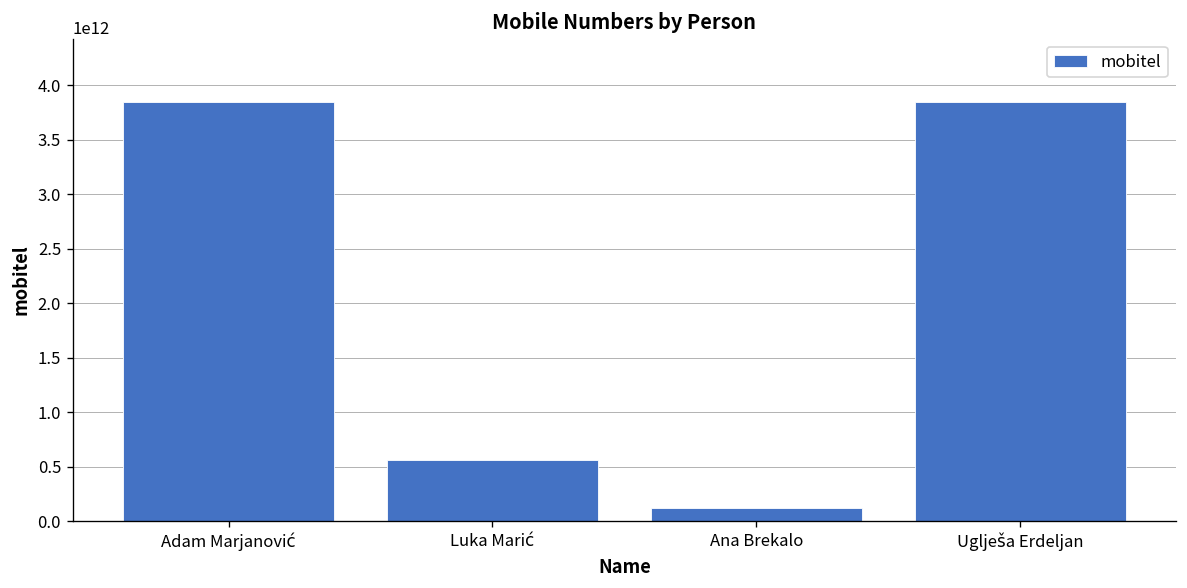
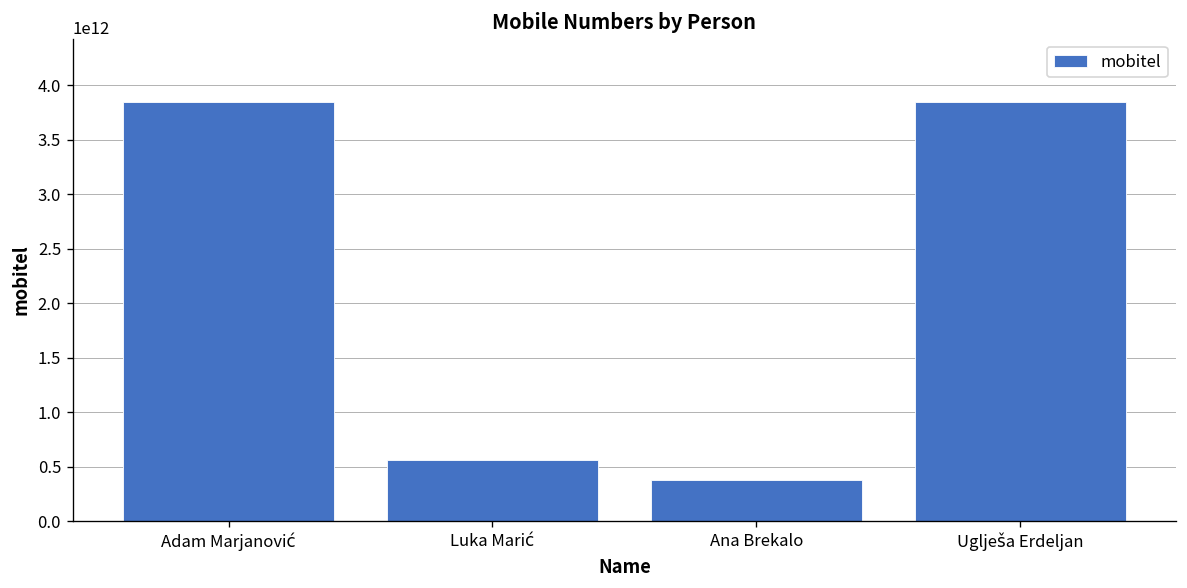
Ana Brekalo: 100000000000 -> 400000000000
